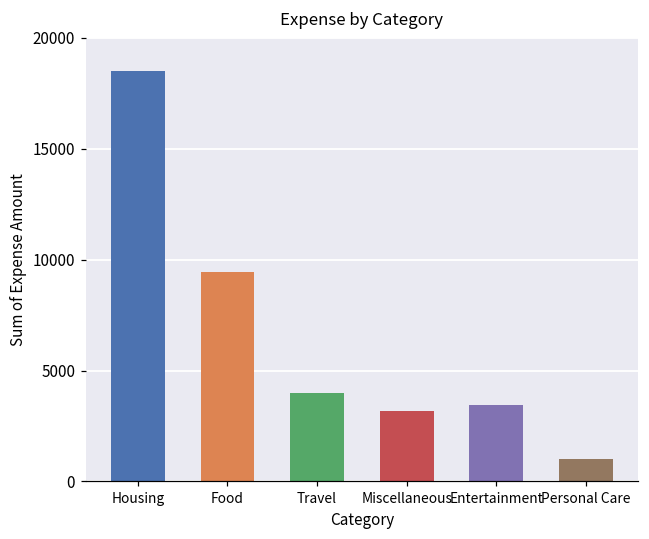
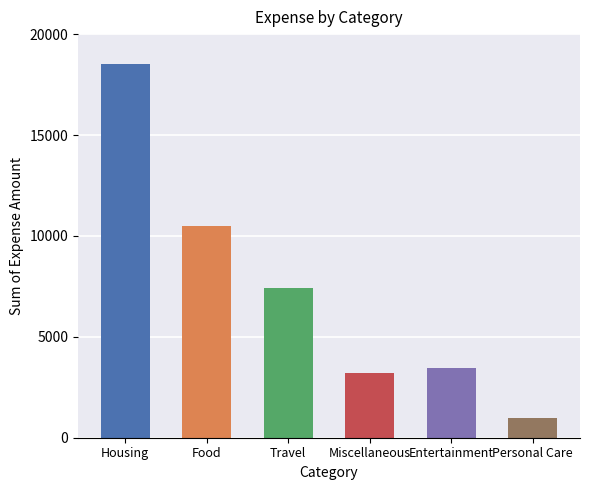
Food: 9400 -> 10500
Travel: 4000 -> 7400
